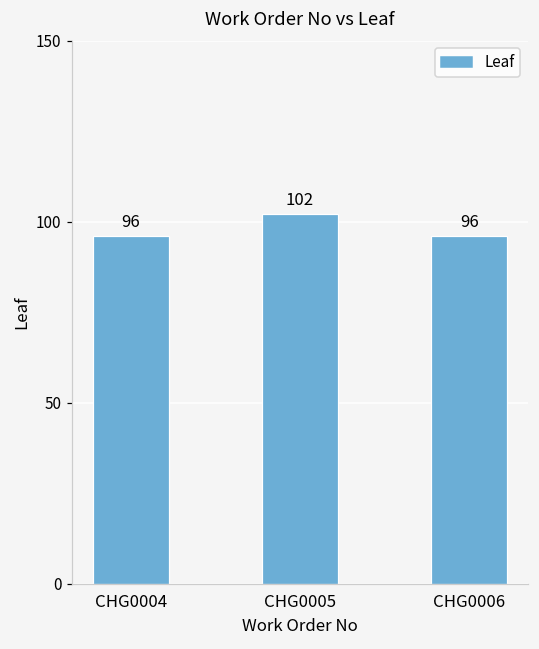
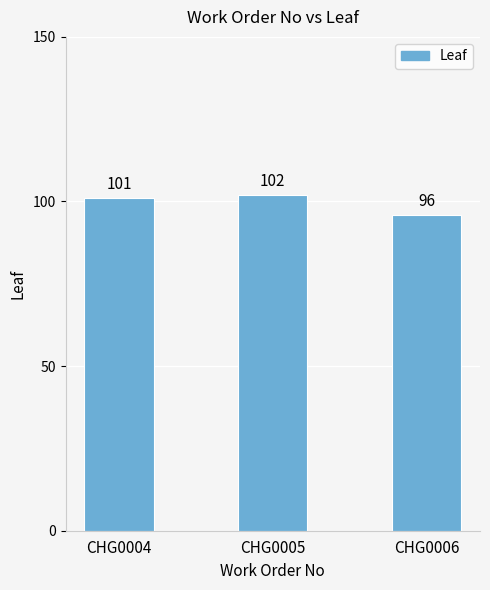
CHG0004: 96 -> 101
